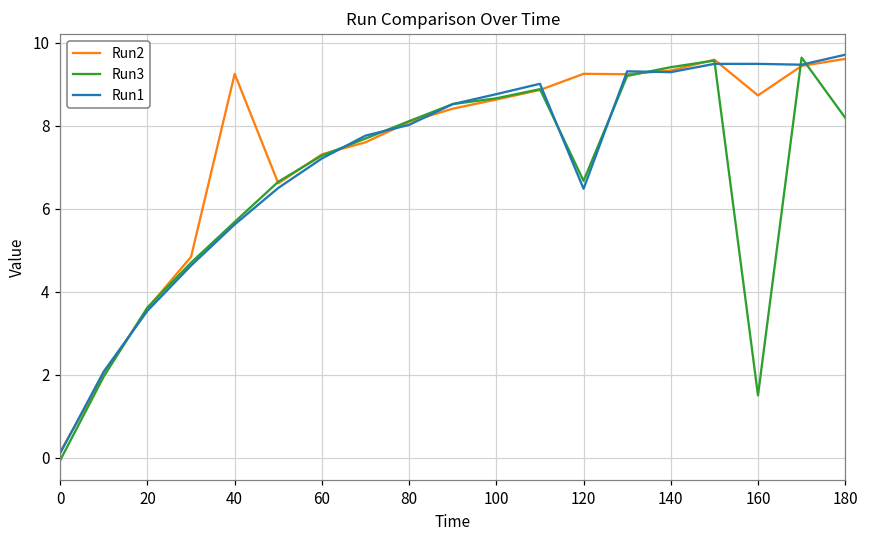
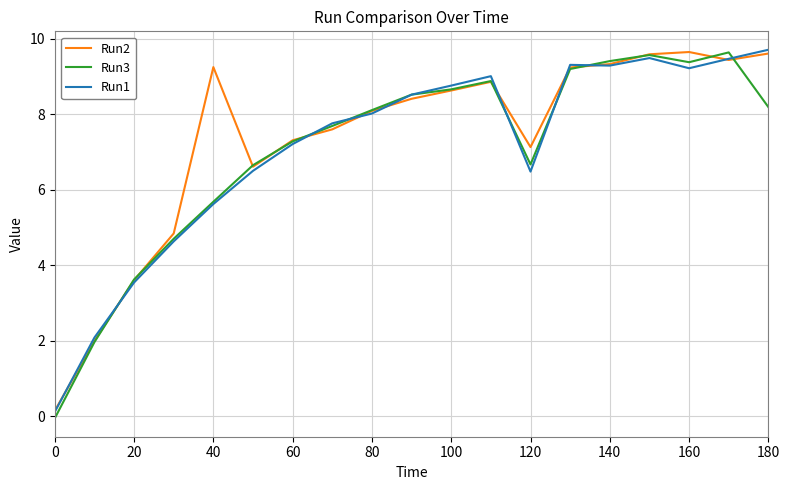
Run2, 120: 9.3 -> 7.1
Run2, 160: 8.7 -> 9.7
Run3, 160: 1.5 -> 9.4
Run1, 160: 9.5 -> 9.2
